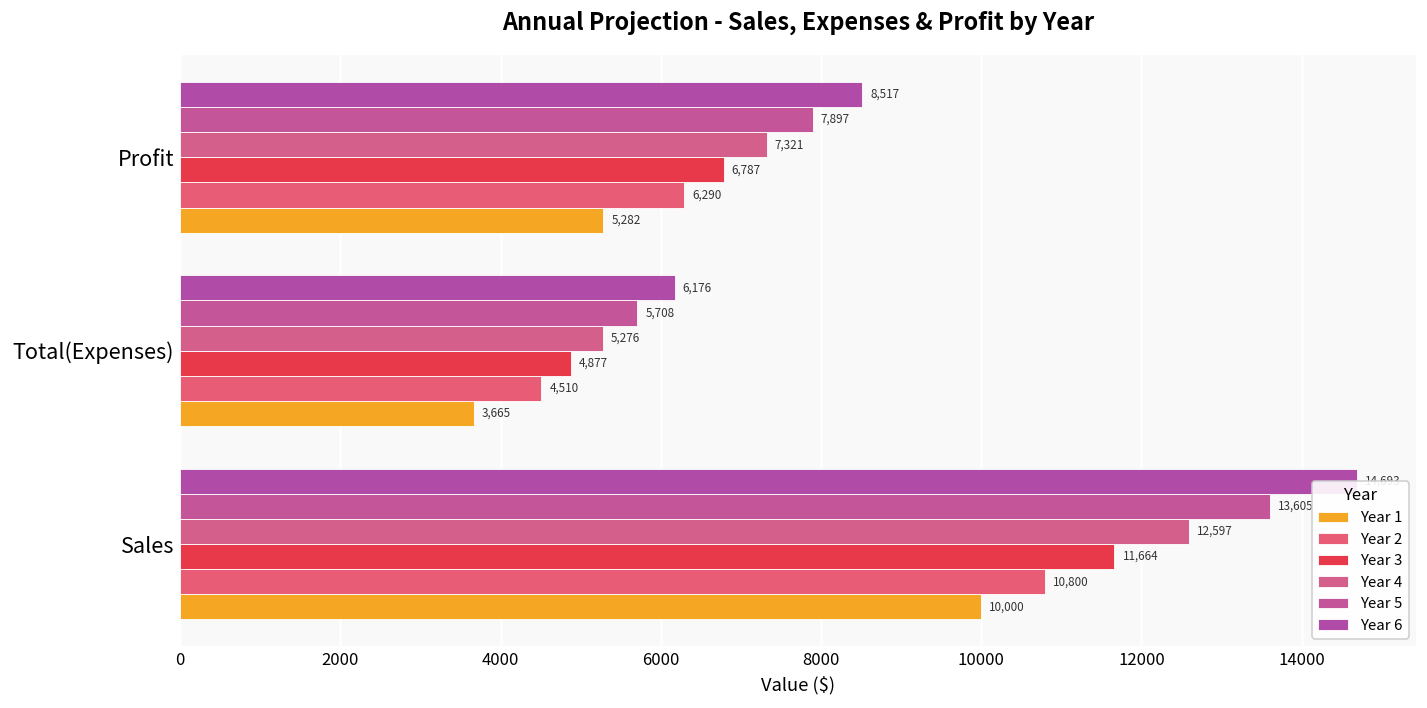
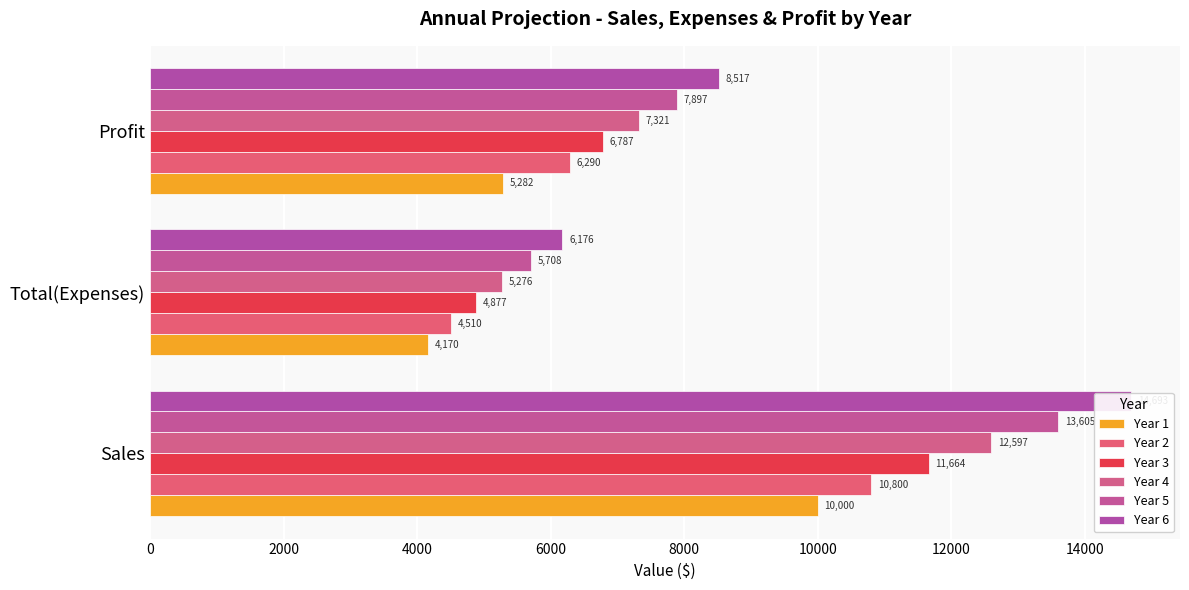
Year 1, Total(Expenses): 3,665 -> 4,170
